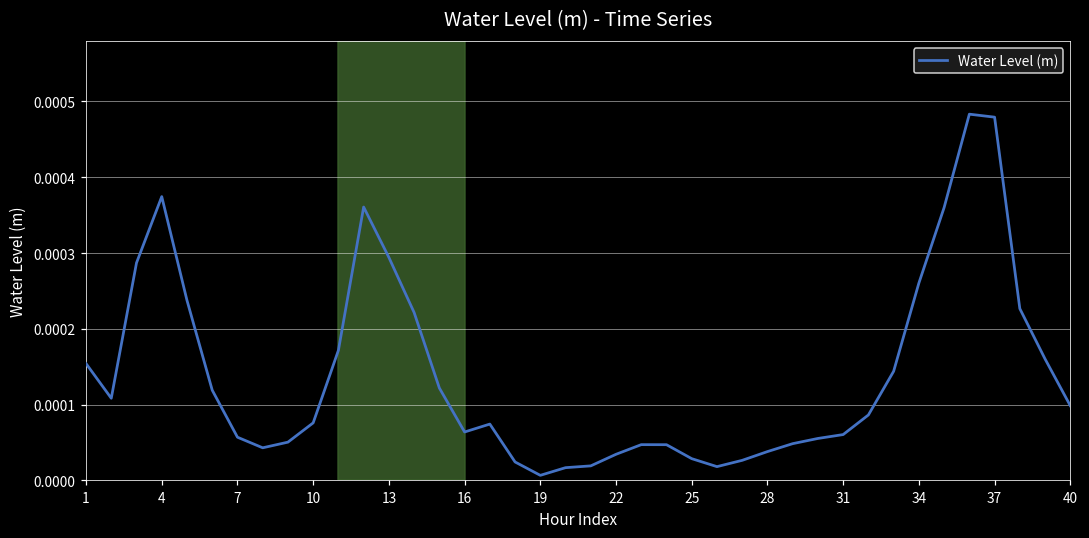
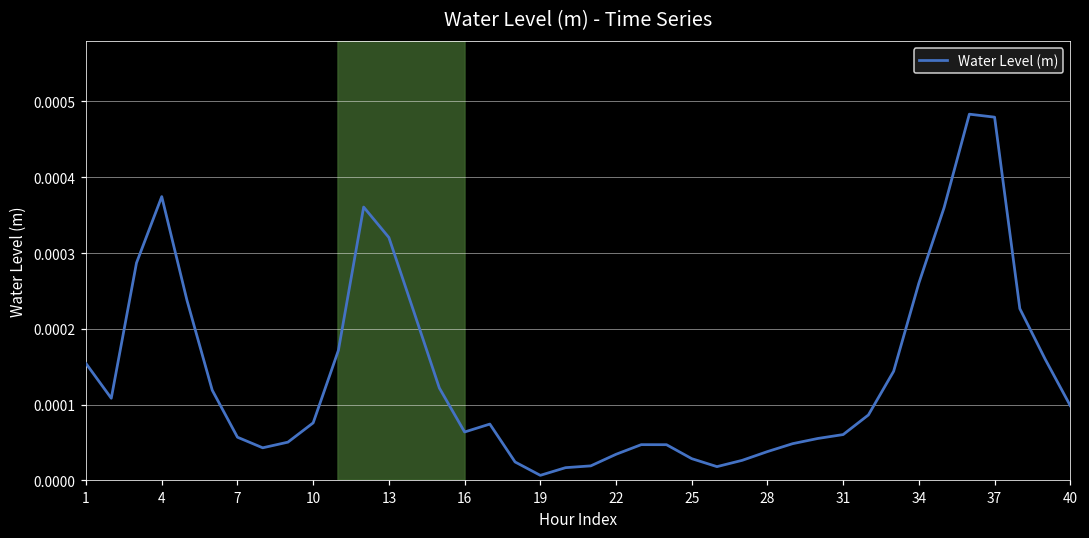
13: 0.00029 -> 0.00032
